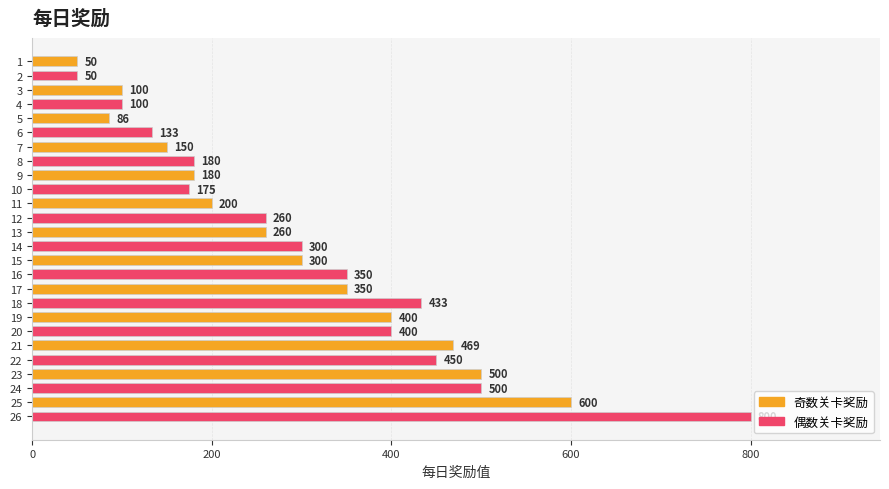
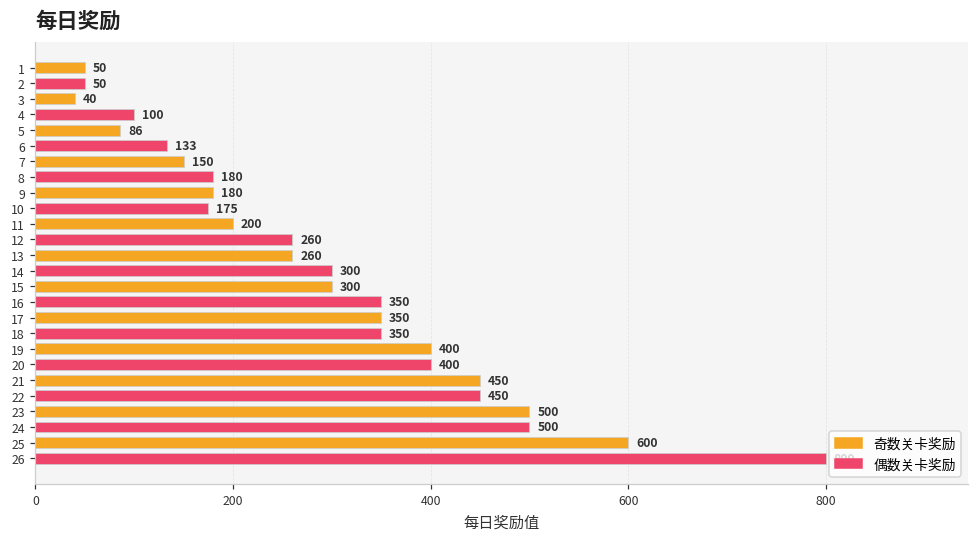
3: 100 -> 40
18: 433 -> 350
21: 469 -> 450
